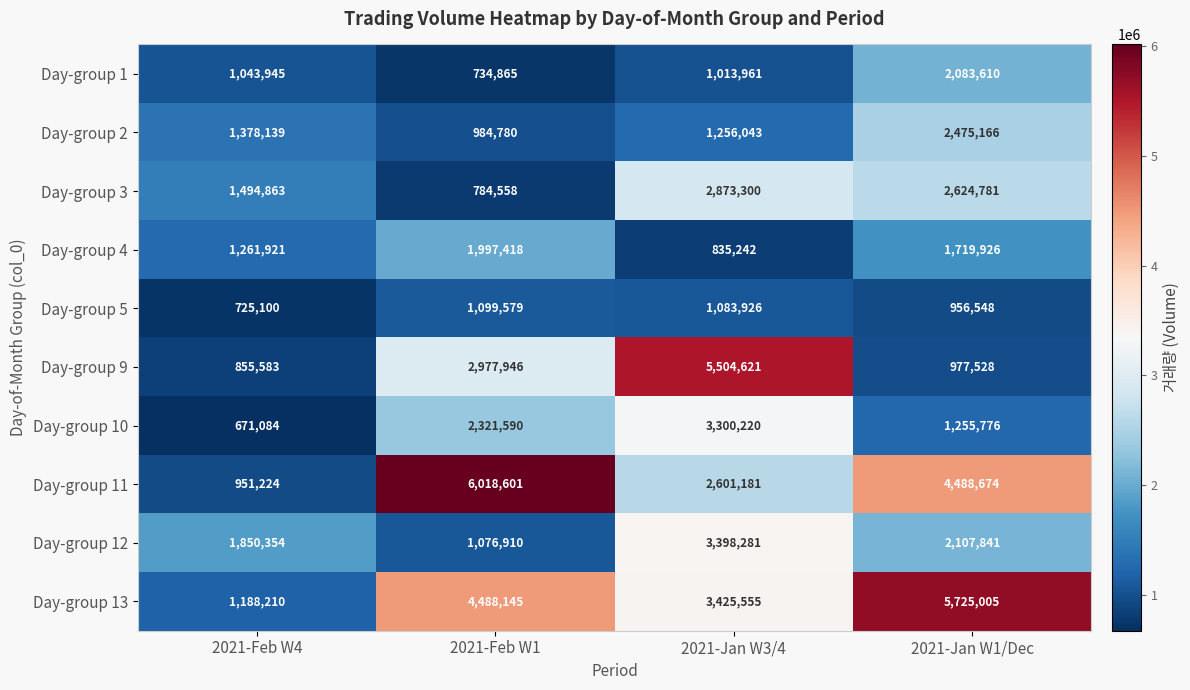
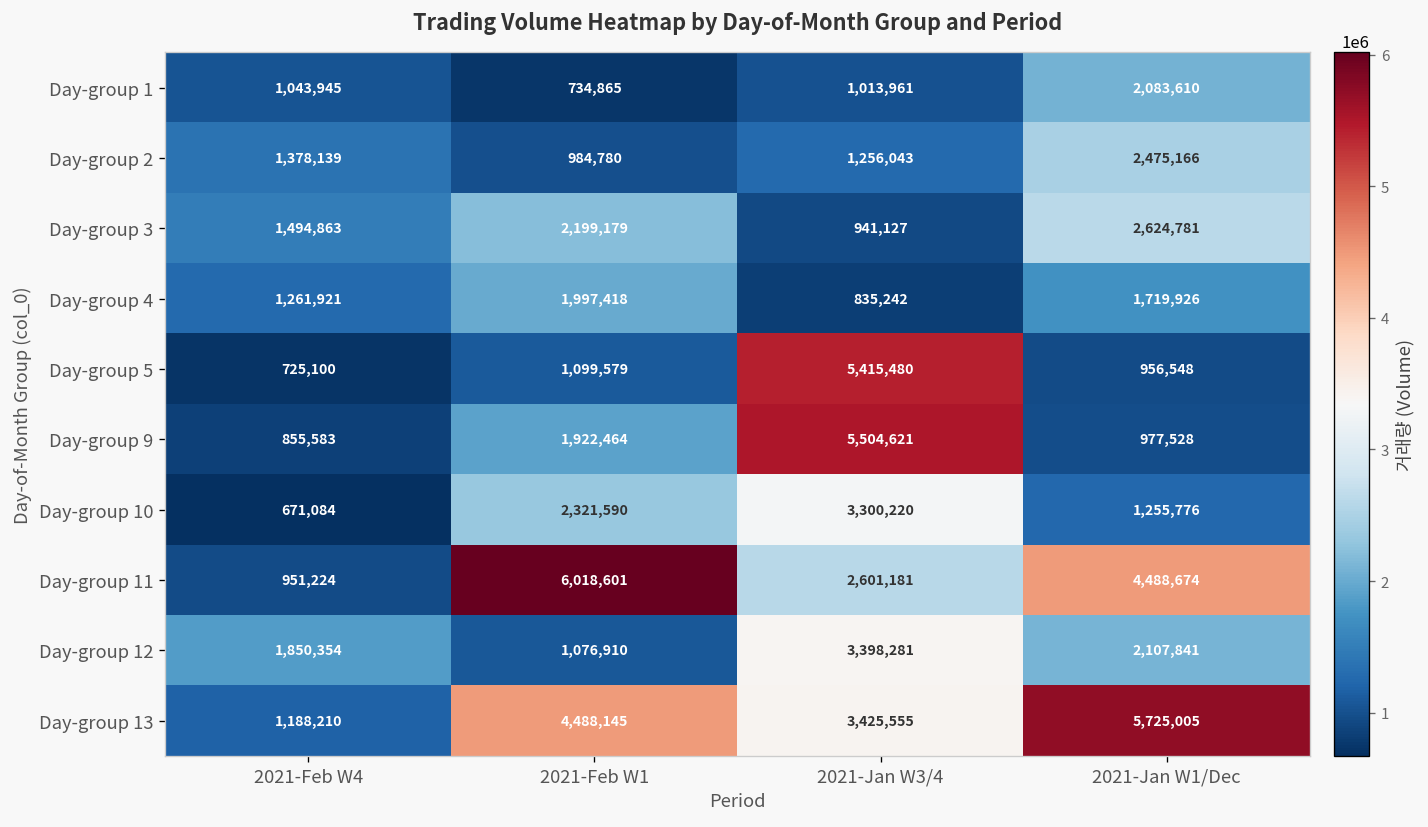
Day-group 3, 2021-Feb W1: 784,558 -> 2,199,179
Day-group 3, 2021-Jan W3/4: 2,873,300 -> 941,127
Day-group 5, 2021-Jan W3/4: 1,083,926 -> 5,415,480
Day-group 9, 2021-Feb W1: 2,977,946 -> 1,922,464
